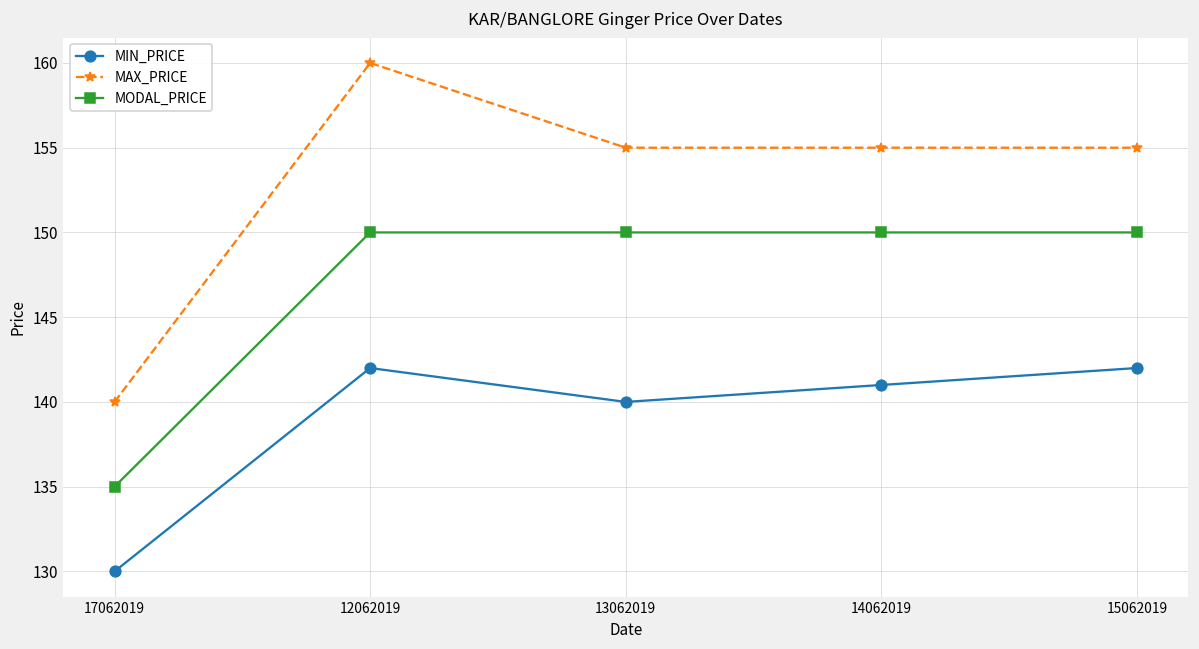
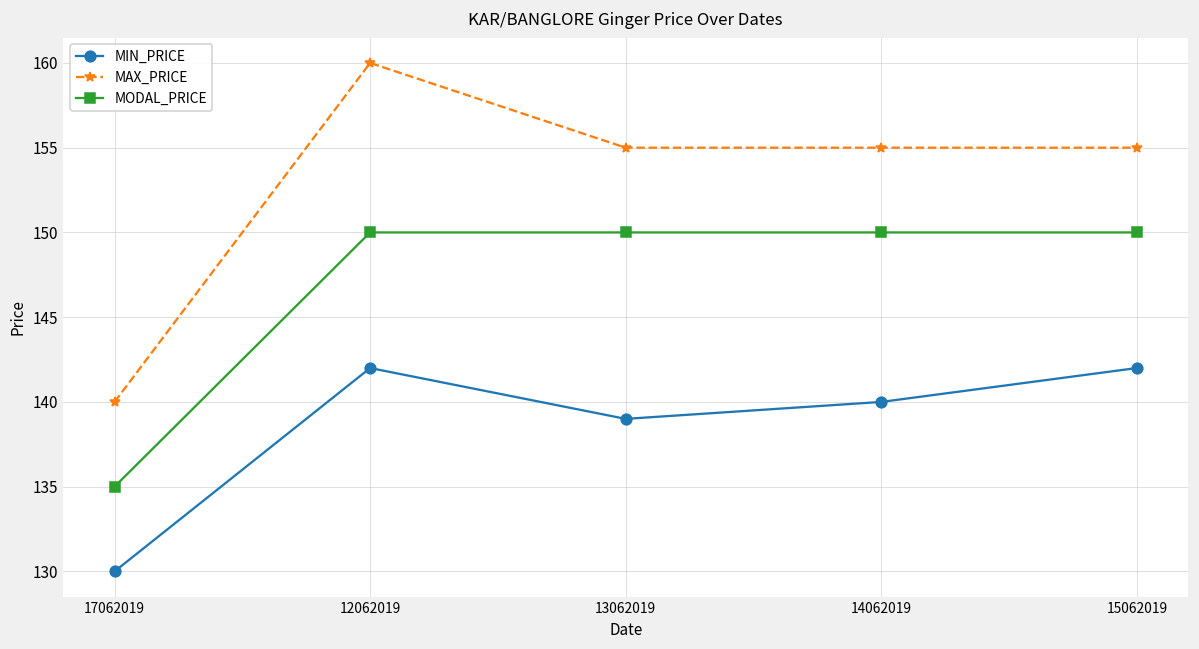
MIN_PRICE, 13062019: 140 -> 139
MIN_PRICE, 14062019: 141 -> 140
